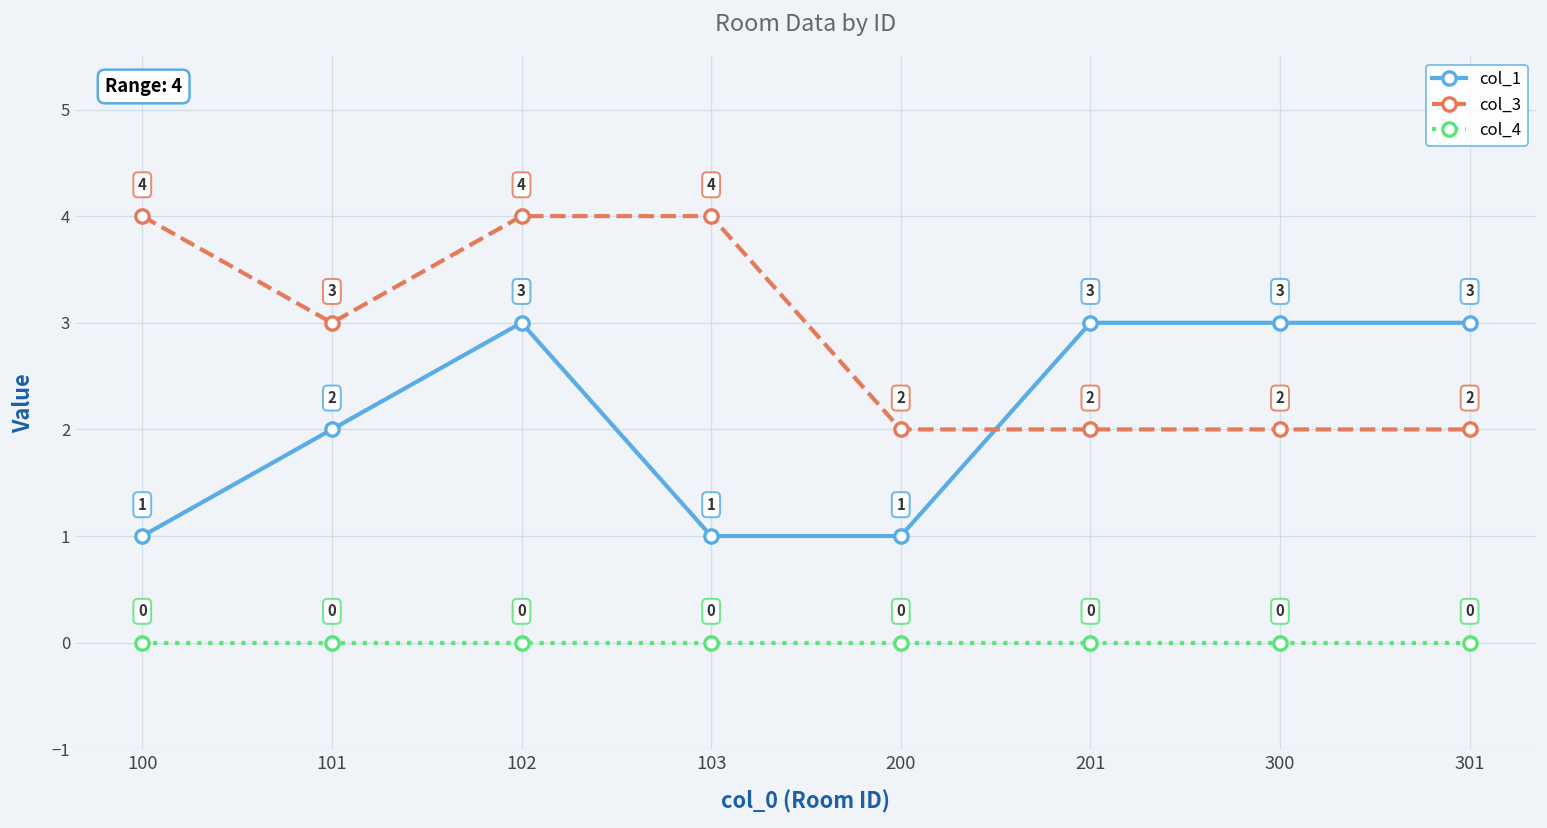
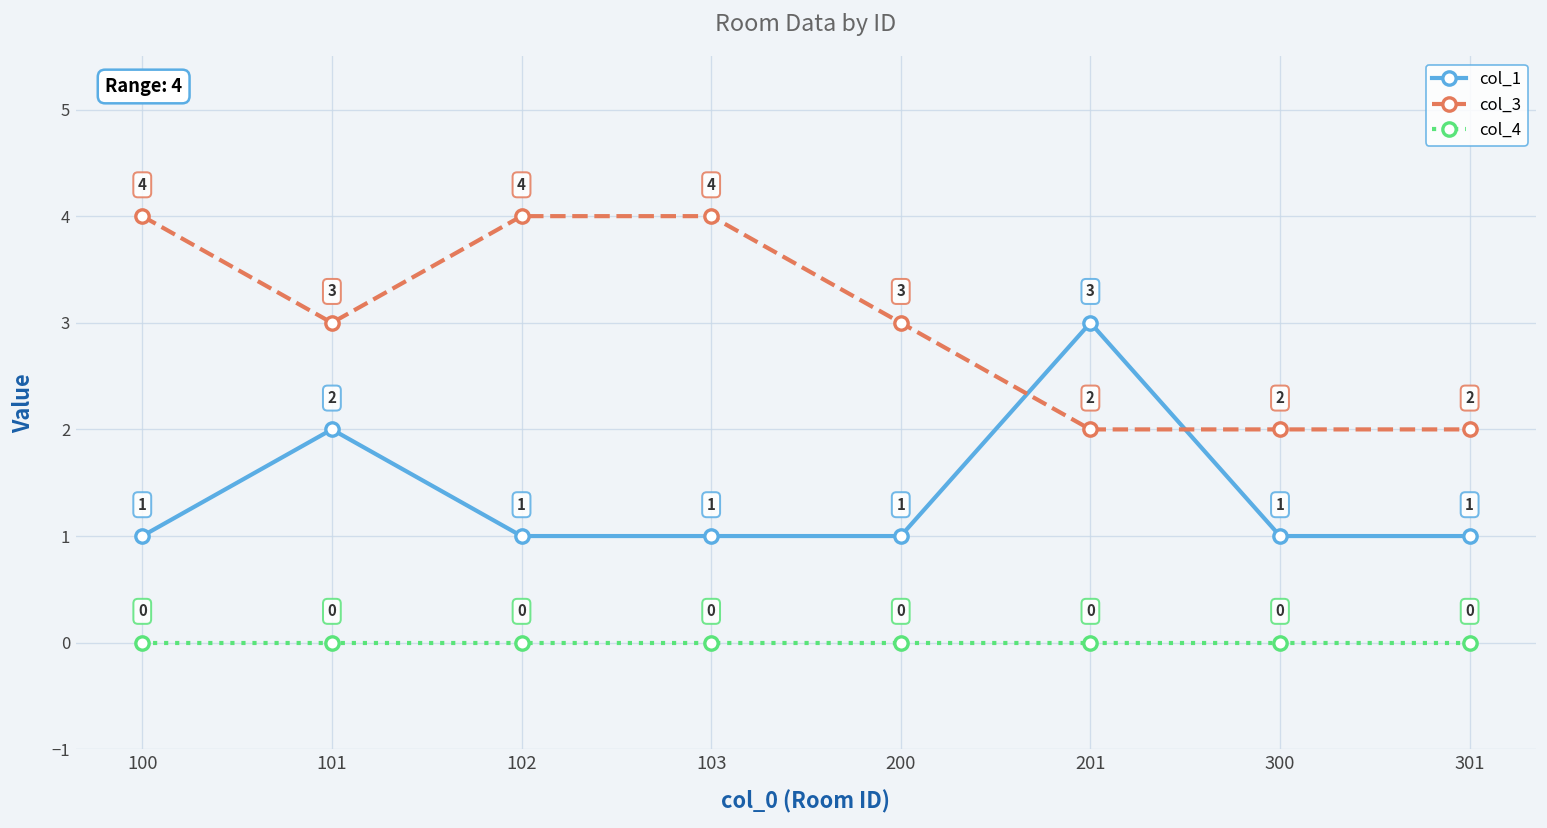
col_1, 102: 3 -> 1
col_3, 200: 2 -> 3
col_1, 300: 3 -> 1
col_1, 301: 3 -> 1
